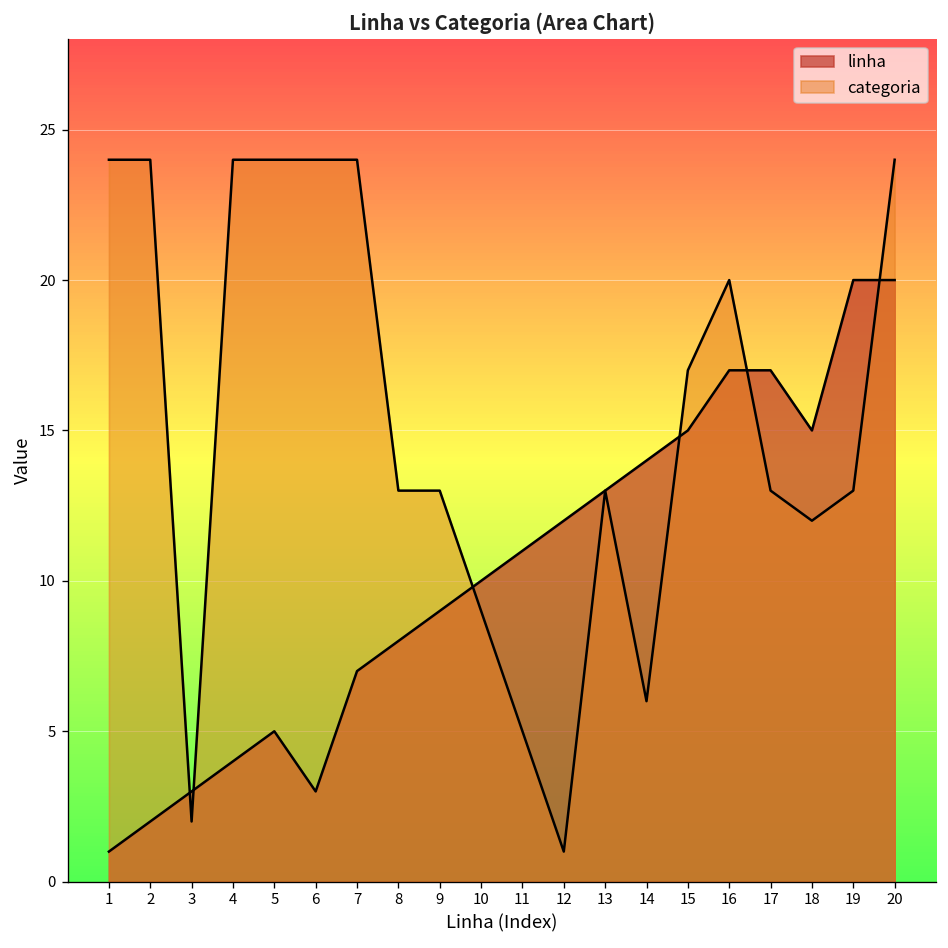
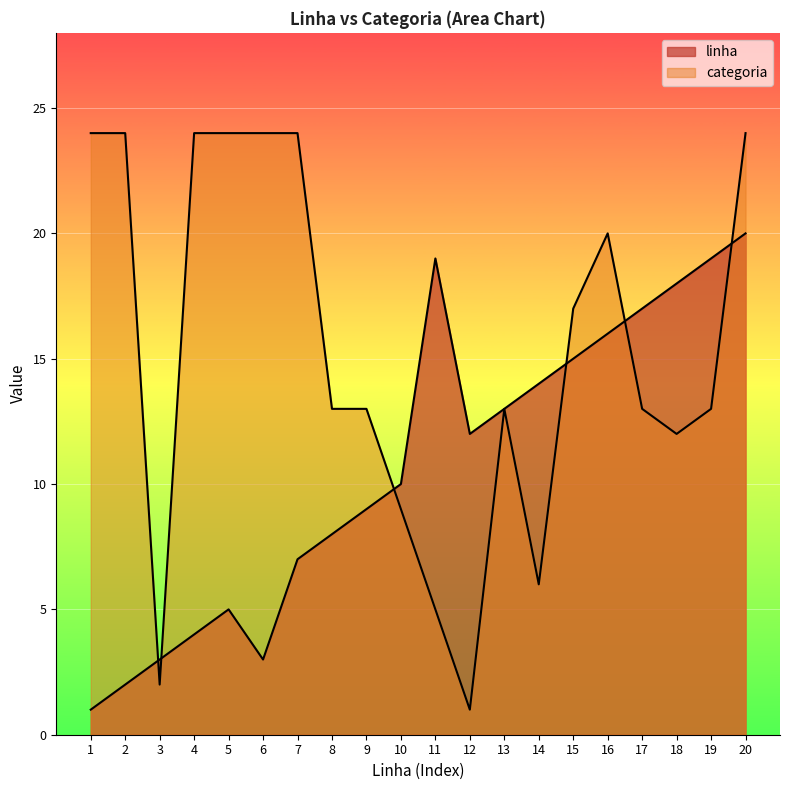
linha, 11: 11 -> 19
linha, 16: 17 -> 16
linha, 18: 15 -> 18
linha, 19: 20 -> 19
